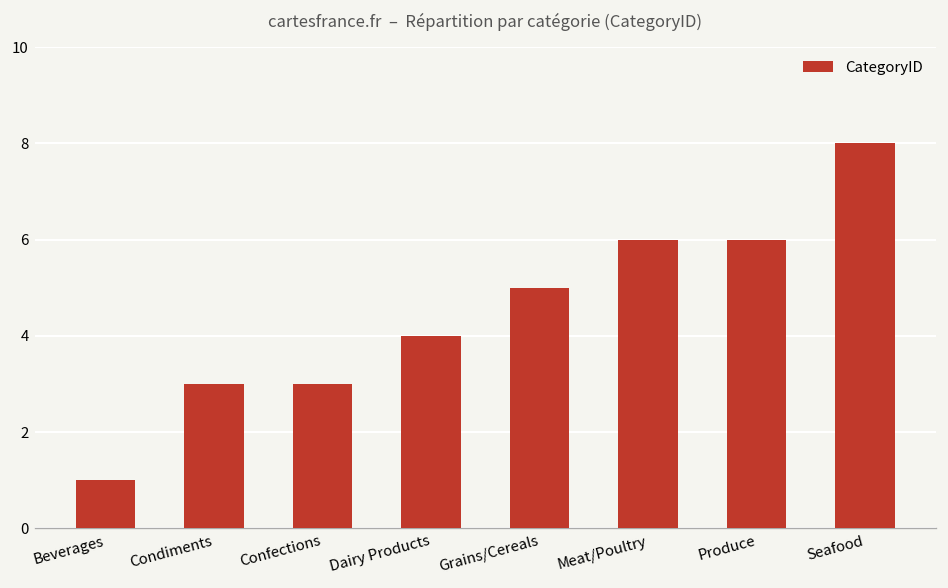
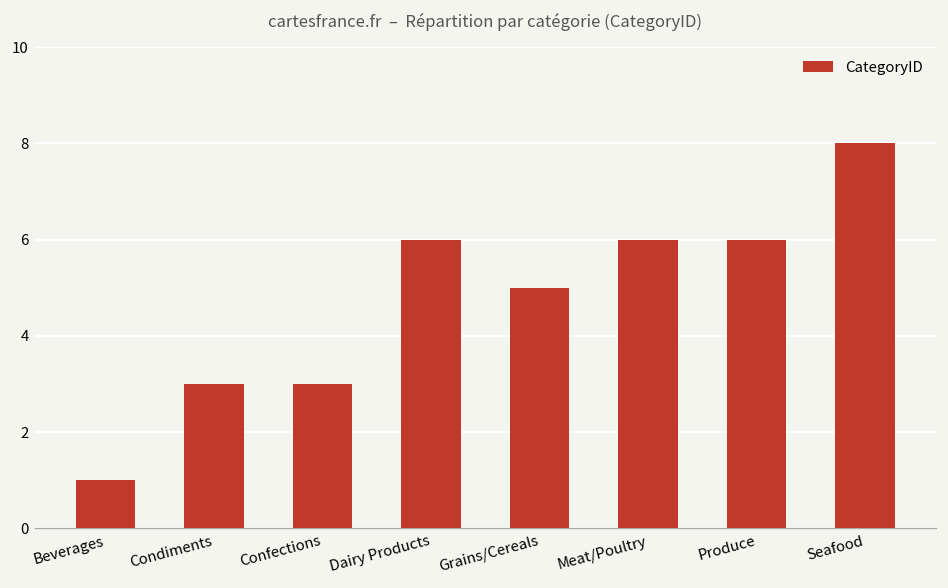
Dairy Products: 4 -> 6
